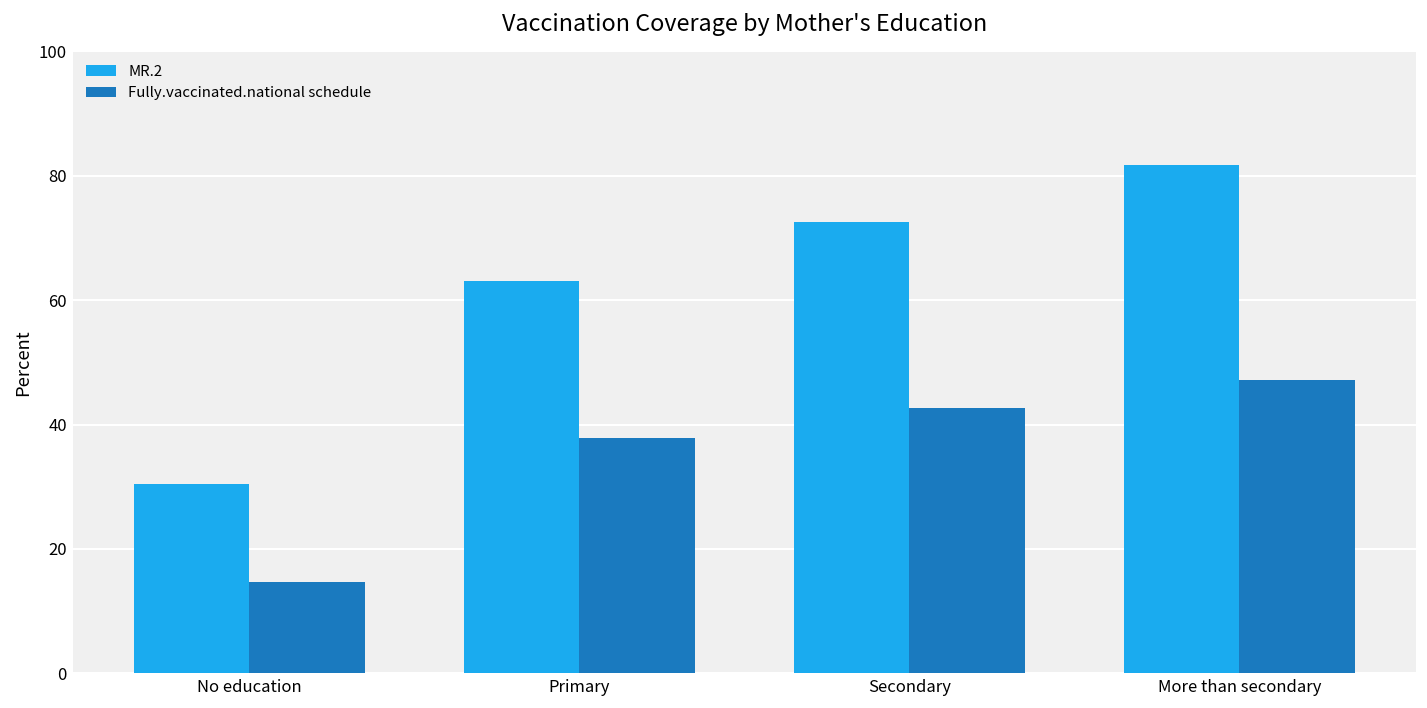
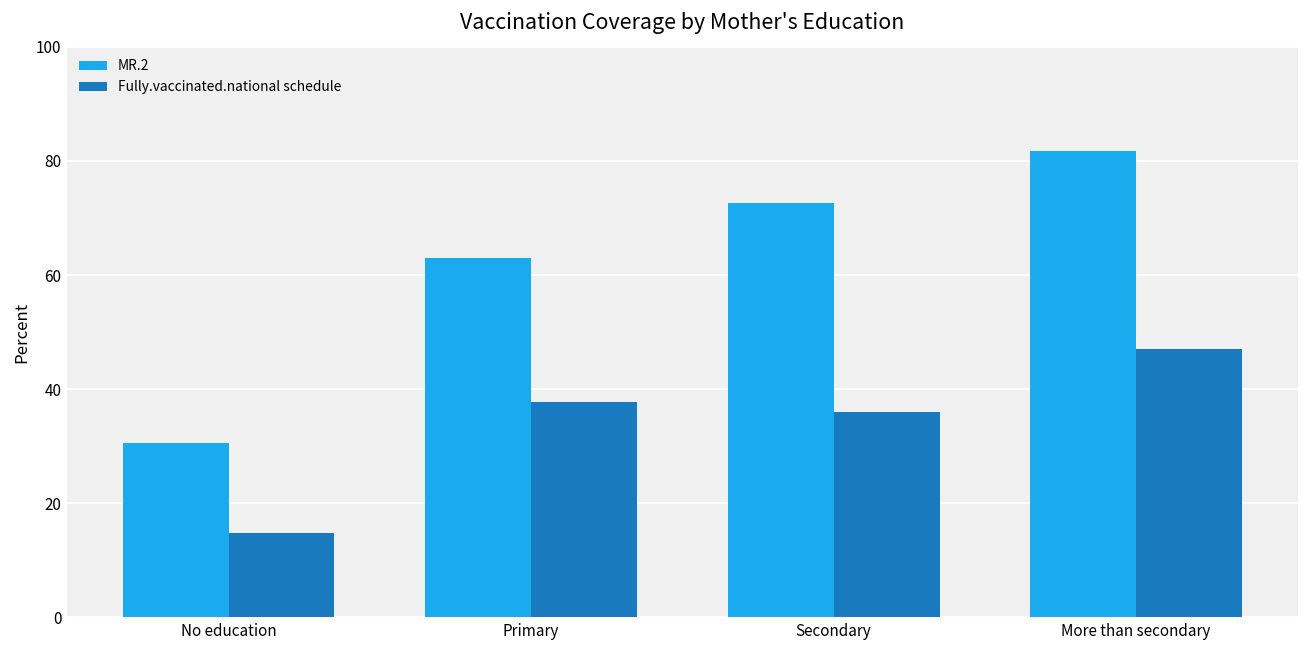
Fully.vaccinated.national schedule, Secondary: 43 -> 36
